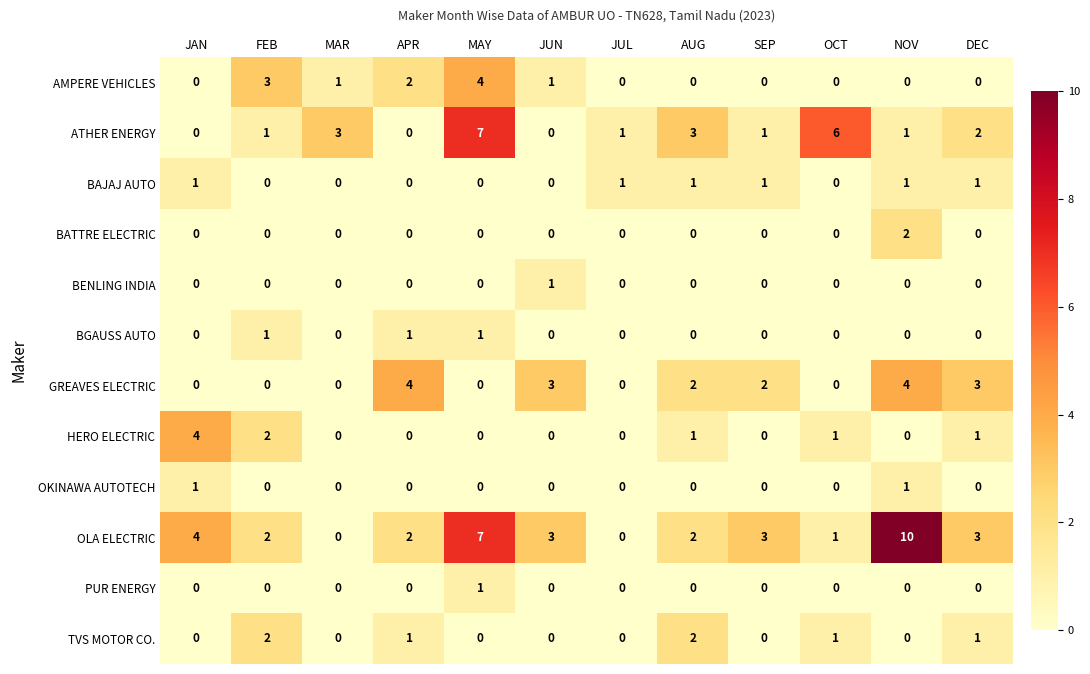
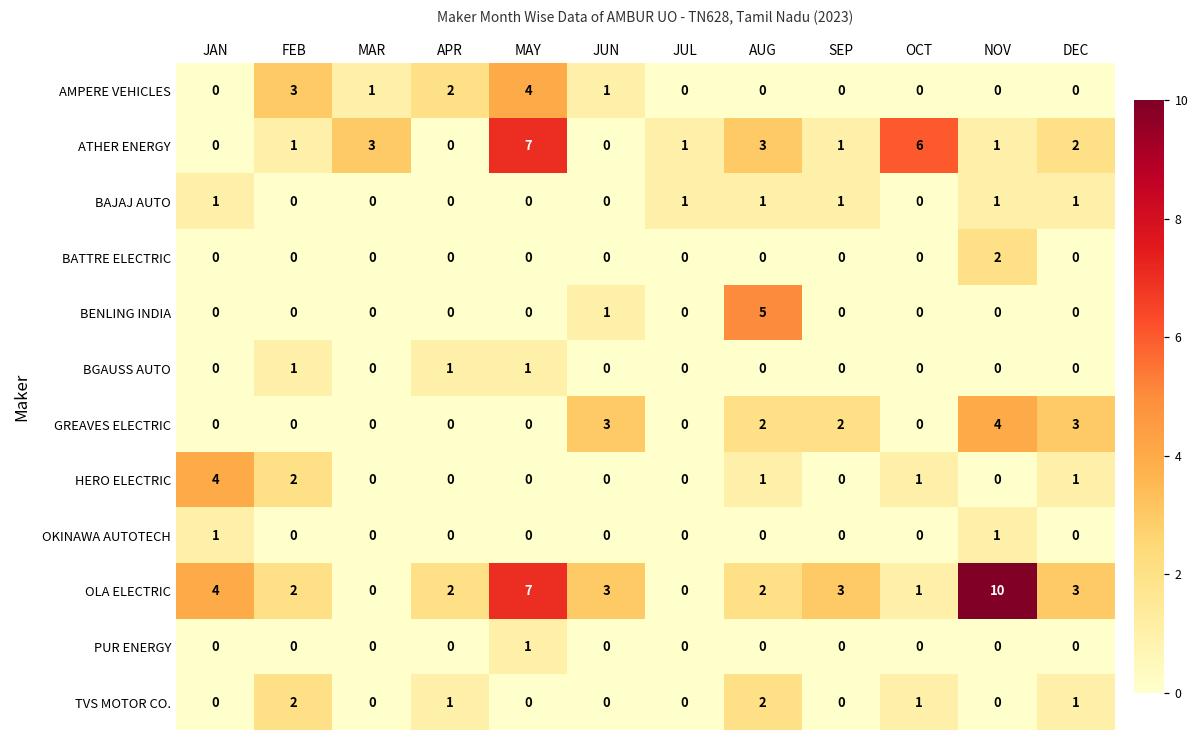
BENLING INDIA, AUG: 0 -> 5
GREAVES ELECTRIC, APR: 4 -> 0
